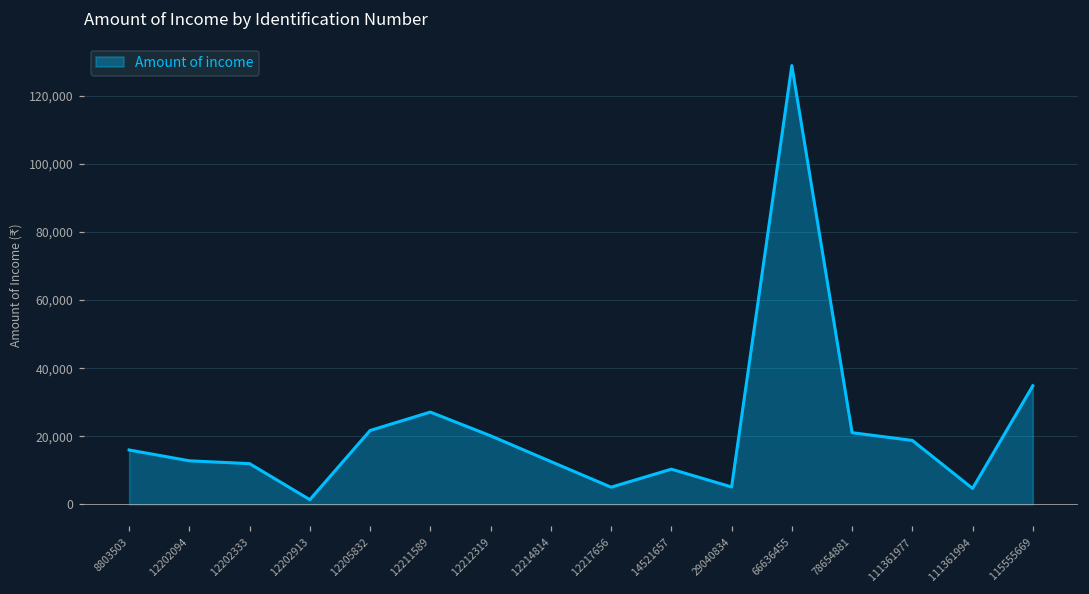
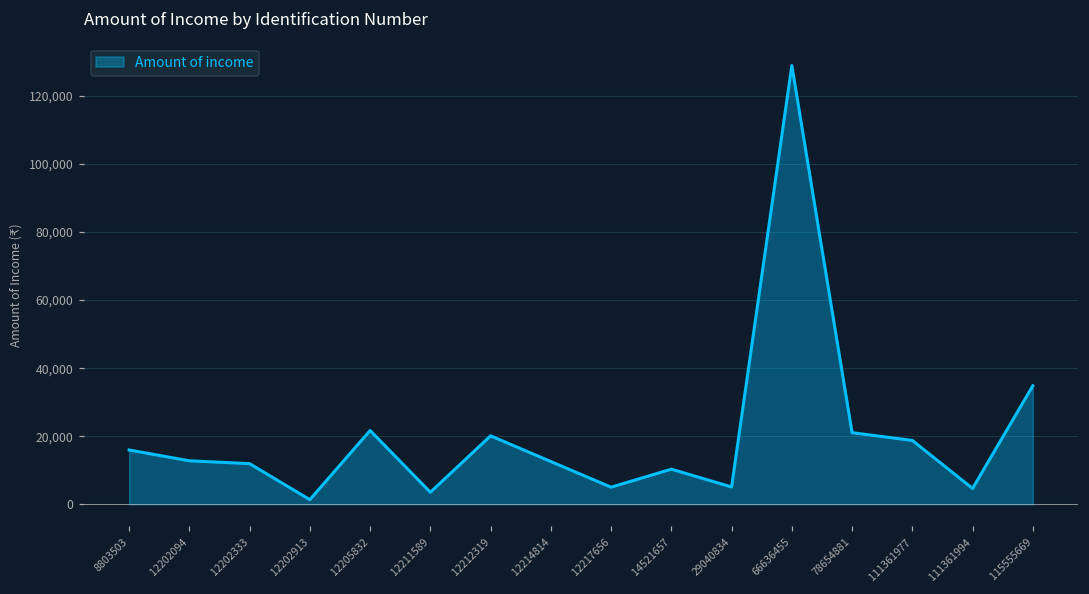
12211589: 27,000 -> 4,000
